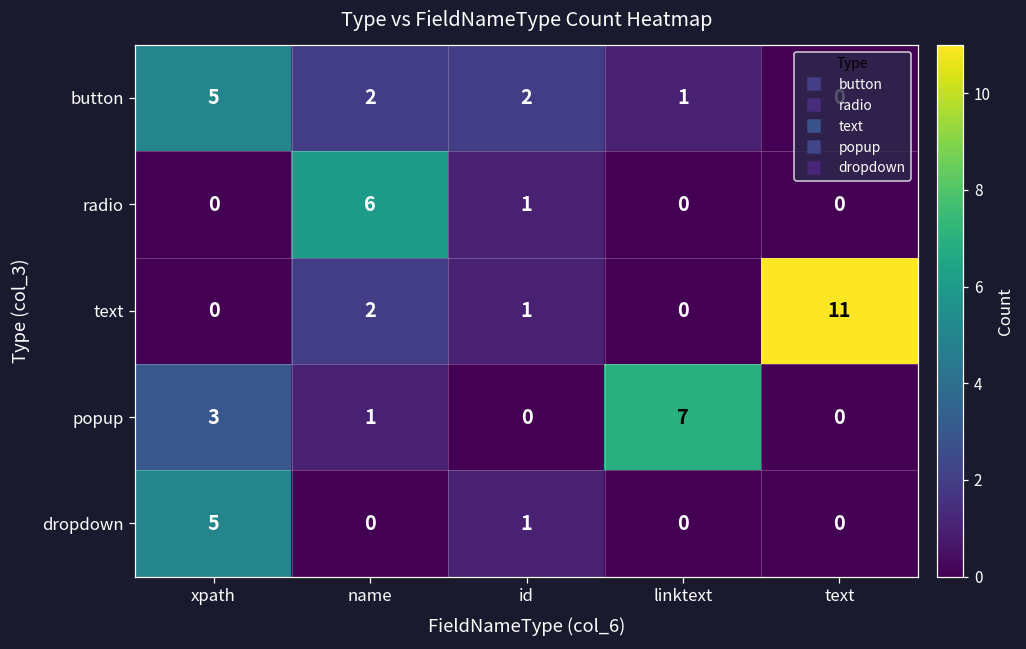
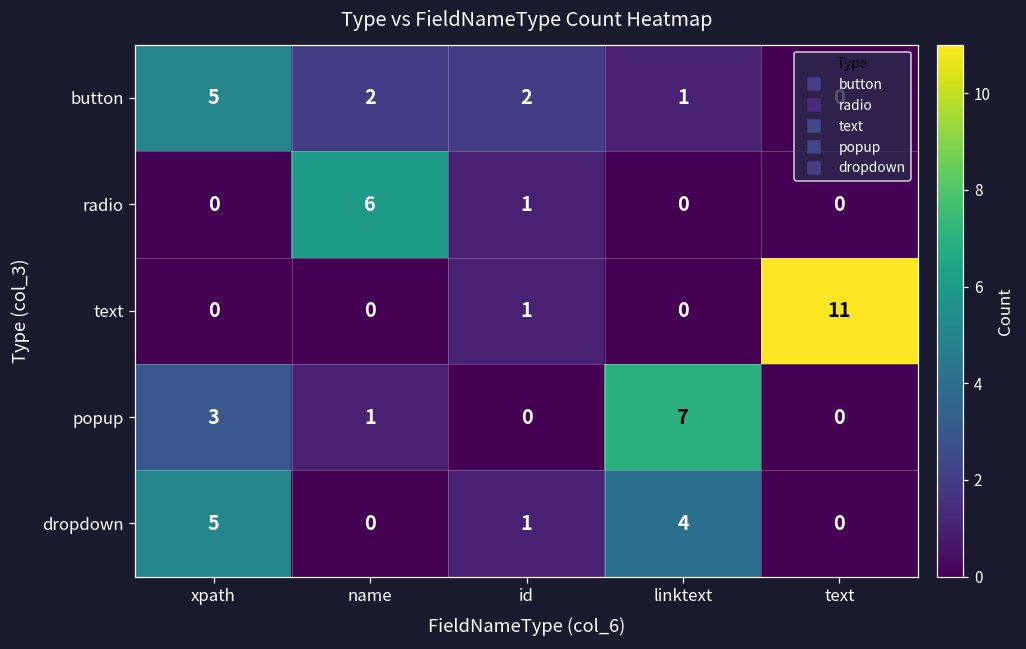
text, name: 2 -> 0
dropdown, linktext: 0 -> 4
